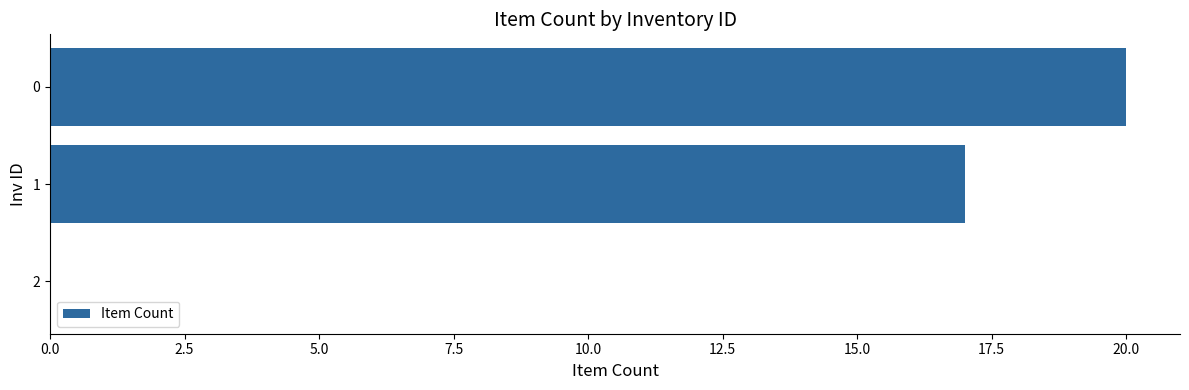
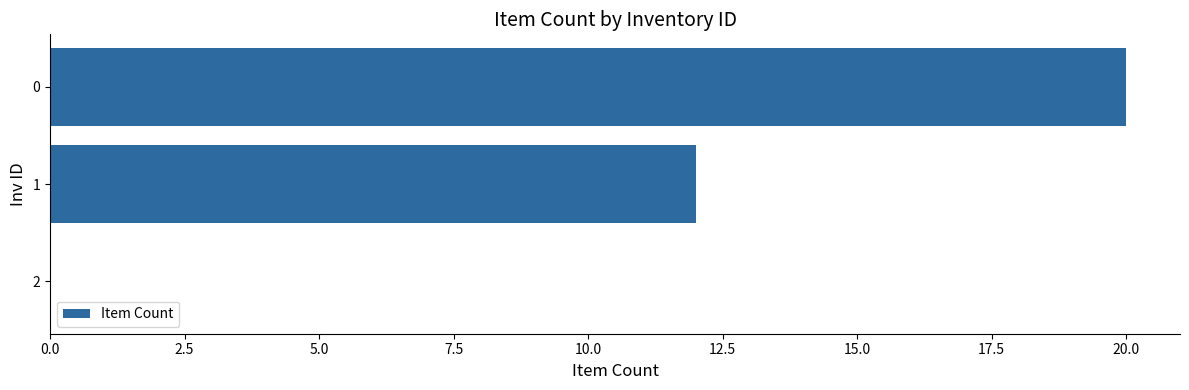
1: 17 -> 12
